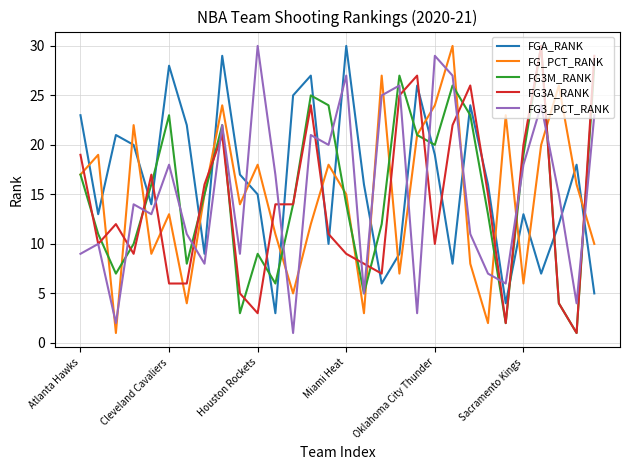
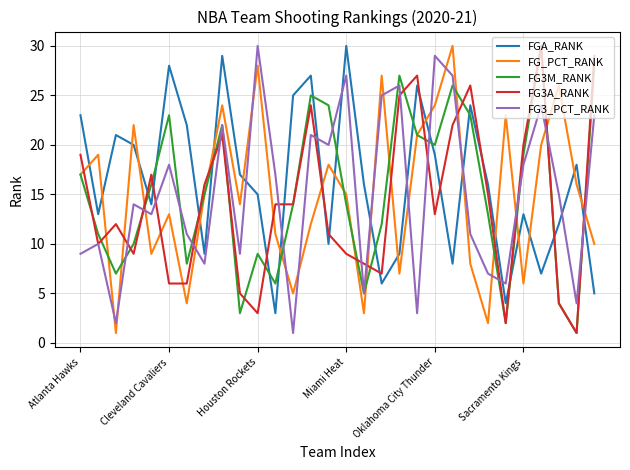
FG_PCT_RANK, Houston Rockets: 18 -> 28
FG3A_RANK, Oklahoma City Thunder: 10 -> 13
